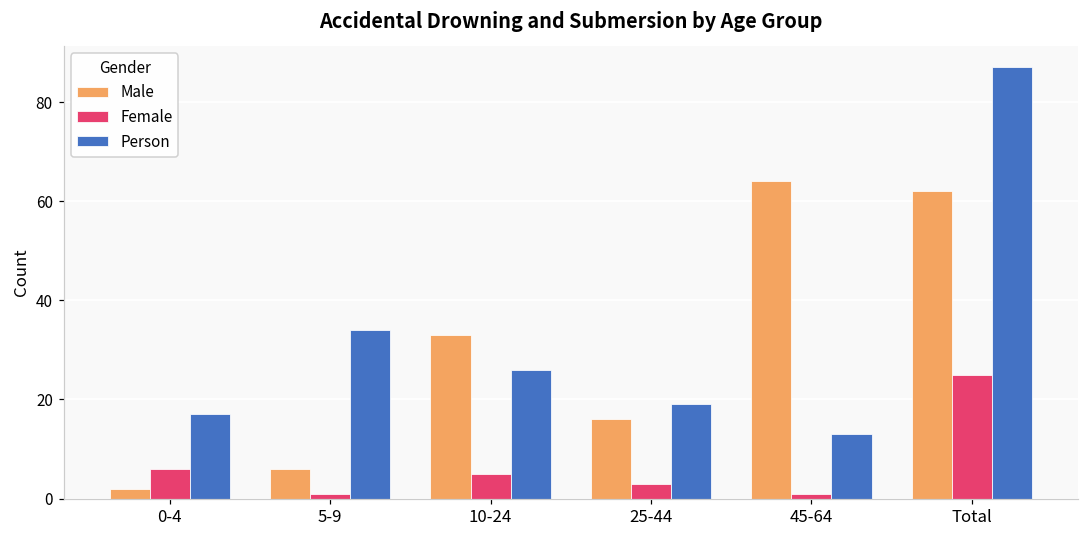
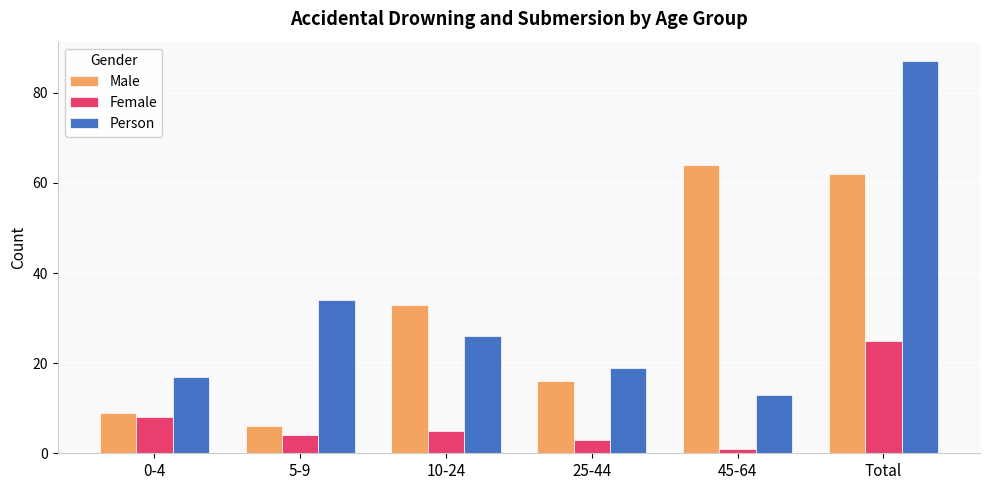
Male, 0-4: 2 -> 9
Female, 0-4: 6 -> 8
Female, 5-9: 1 -> 4
